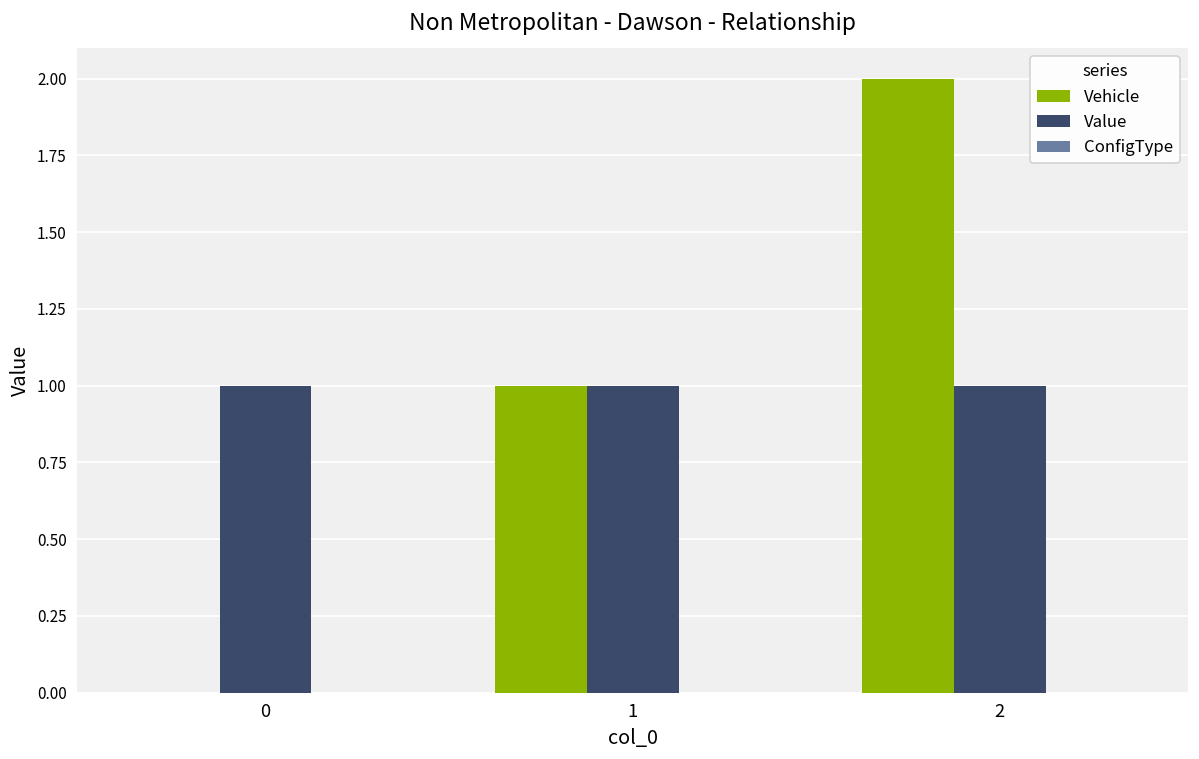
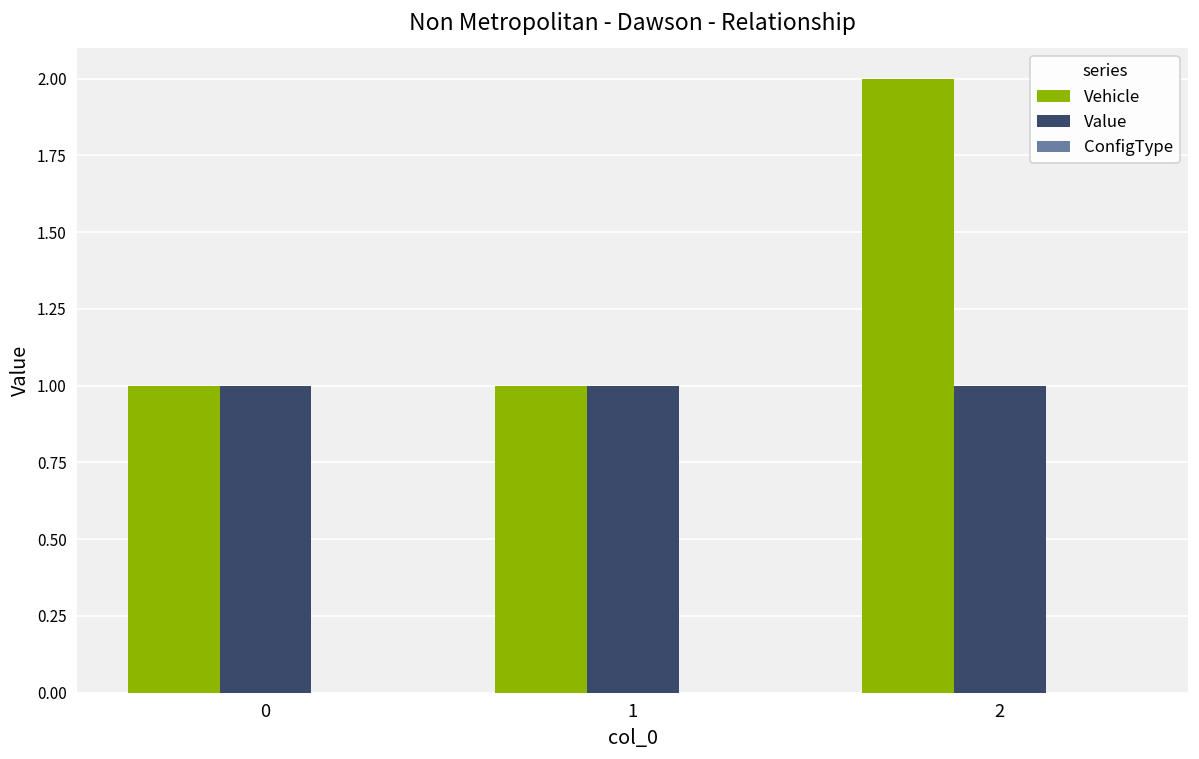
Vehicle, 0: 0 -> 1
